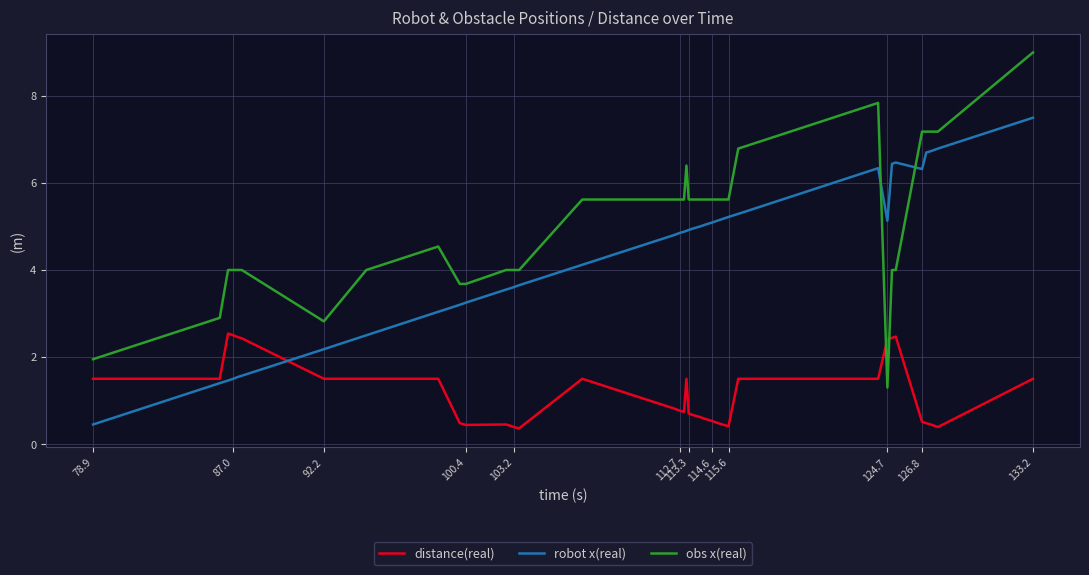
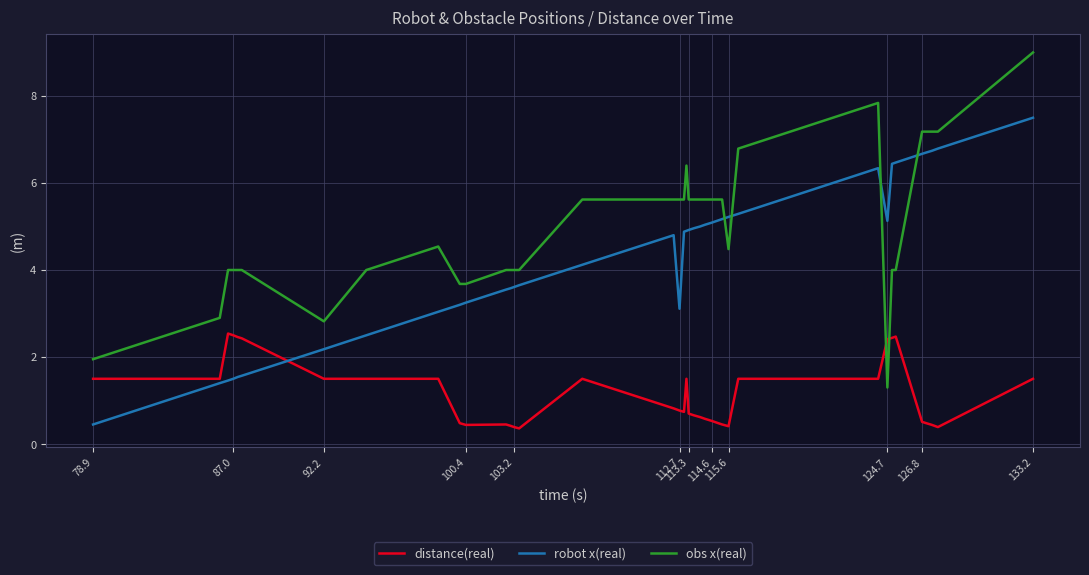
robot x(real), 112.7: 4.9 -> 3.1
obs x(real), 115.6: 5.6 -> 4.5
robot x(real), 126.8: 6.3 -> 6.7
